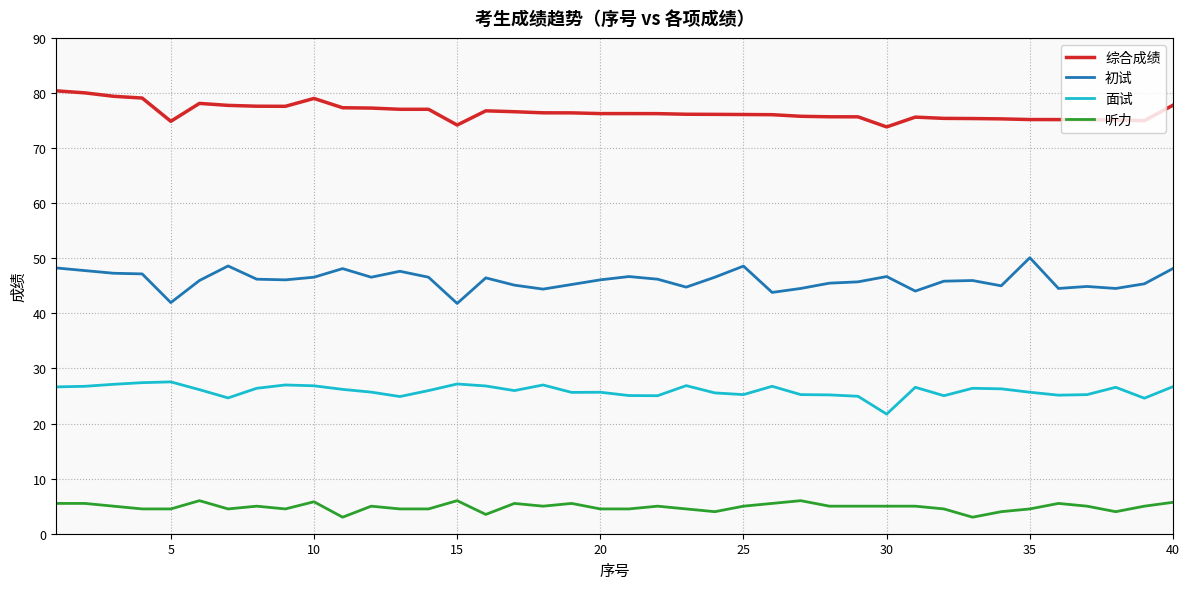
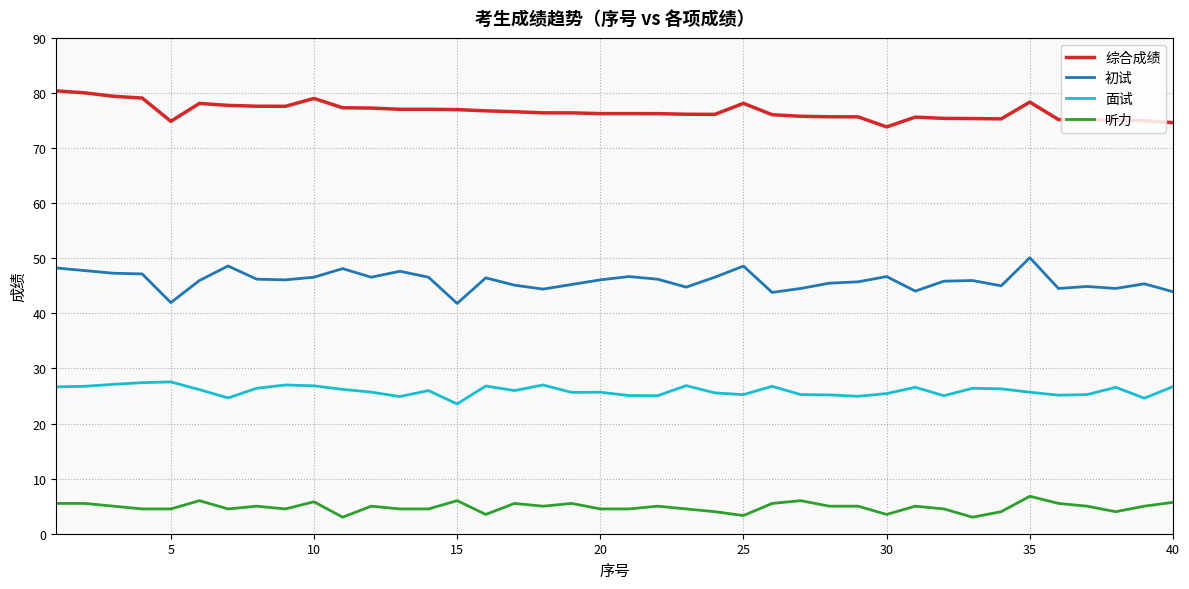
综合成绩, 15: 74 -> 77
面试, 15: 27 -> 24
综合成绩, 25: 76 -> 78
听力, 25: 5 -> 3
面试, 30: 22 -> 25
听力, 30: 5 -> 4
综合成绩, 35: 75 -> 78
听力, 35: 5 -> 7
综合成绩, 40: 78 -> 75
初试, 40: 48 -> 44
